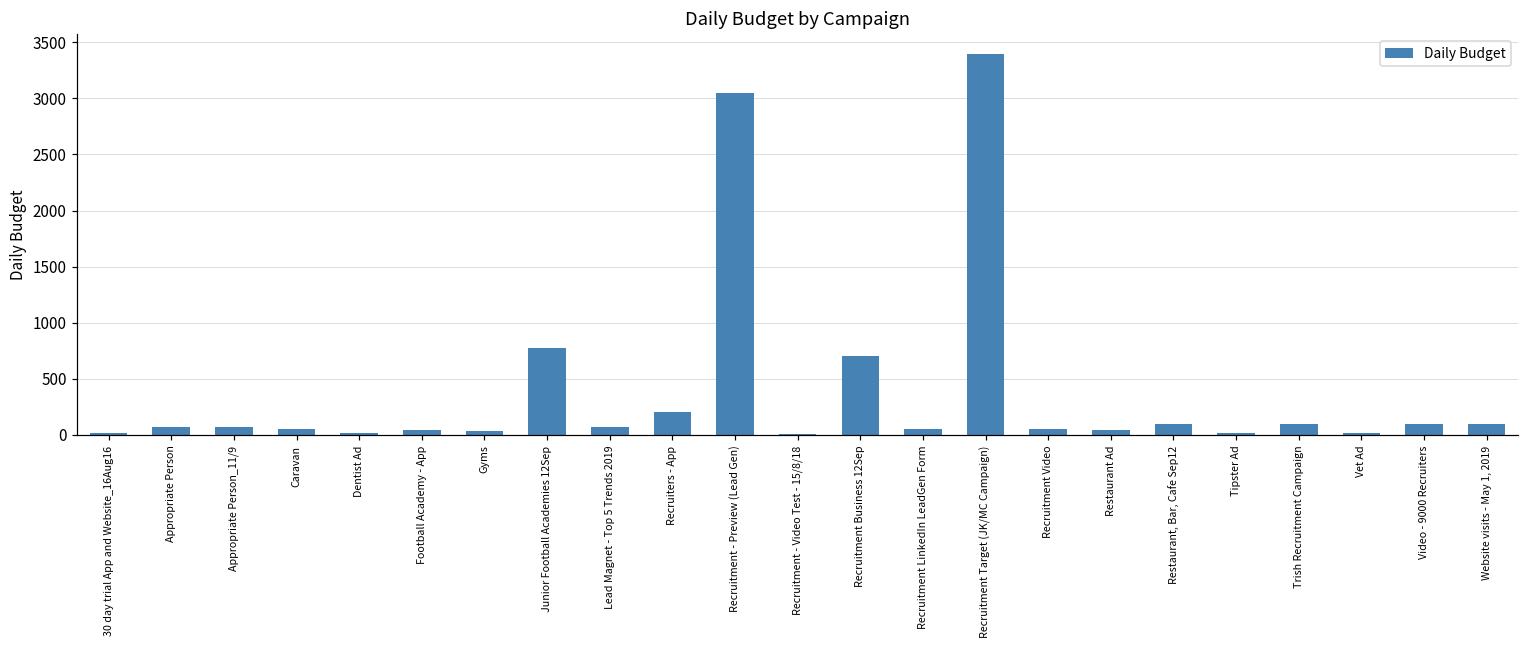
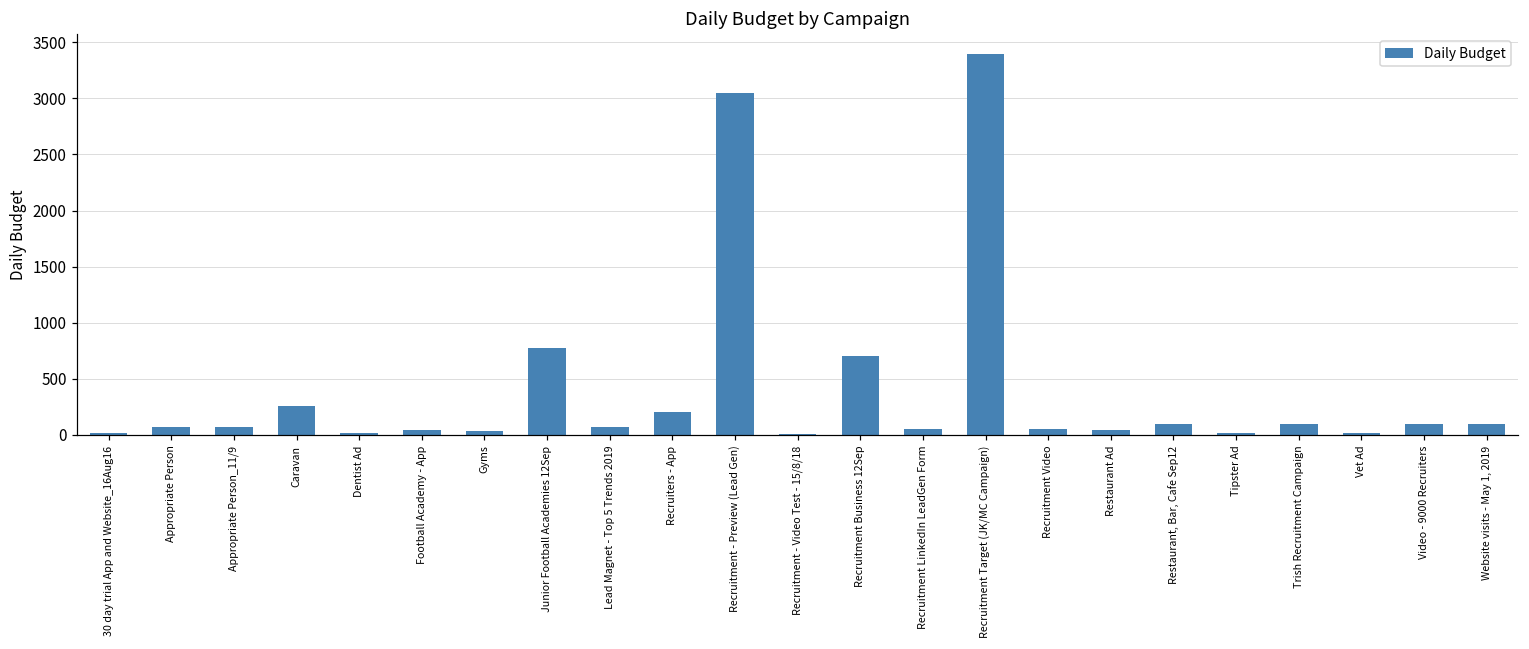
Caravan: 50 -> 260
